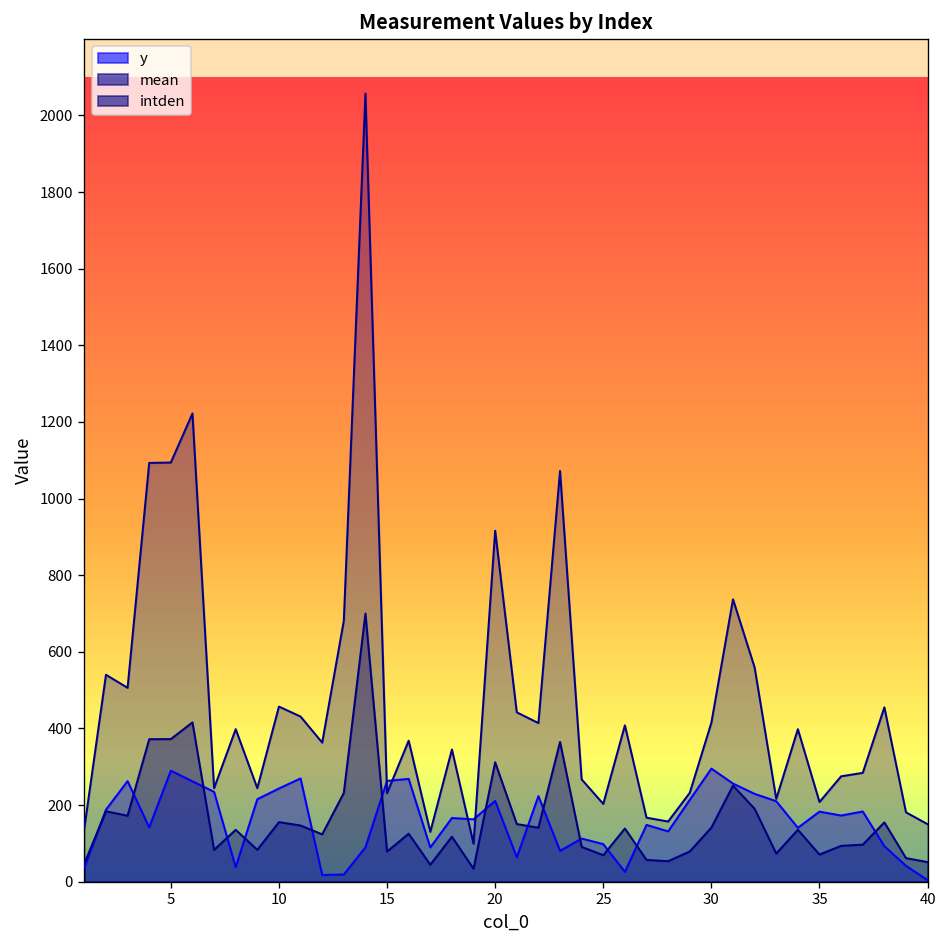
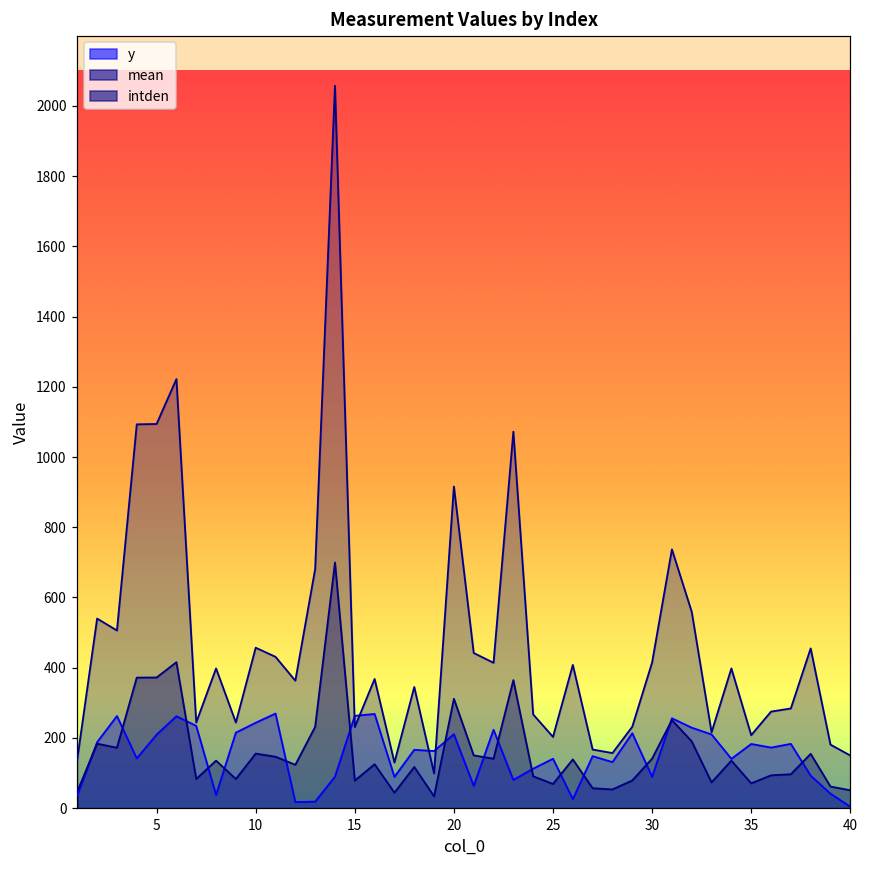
y, 5: 290 -> 210
y, 25: 100 -> 140
y, 30: 300 -> 90
